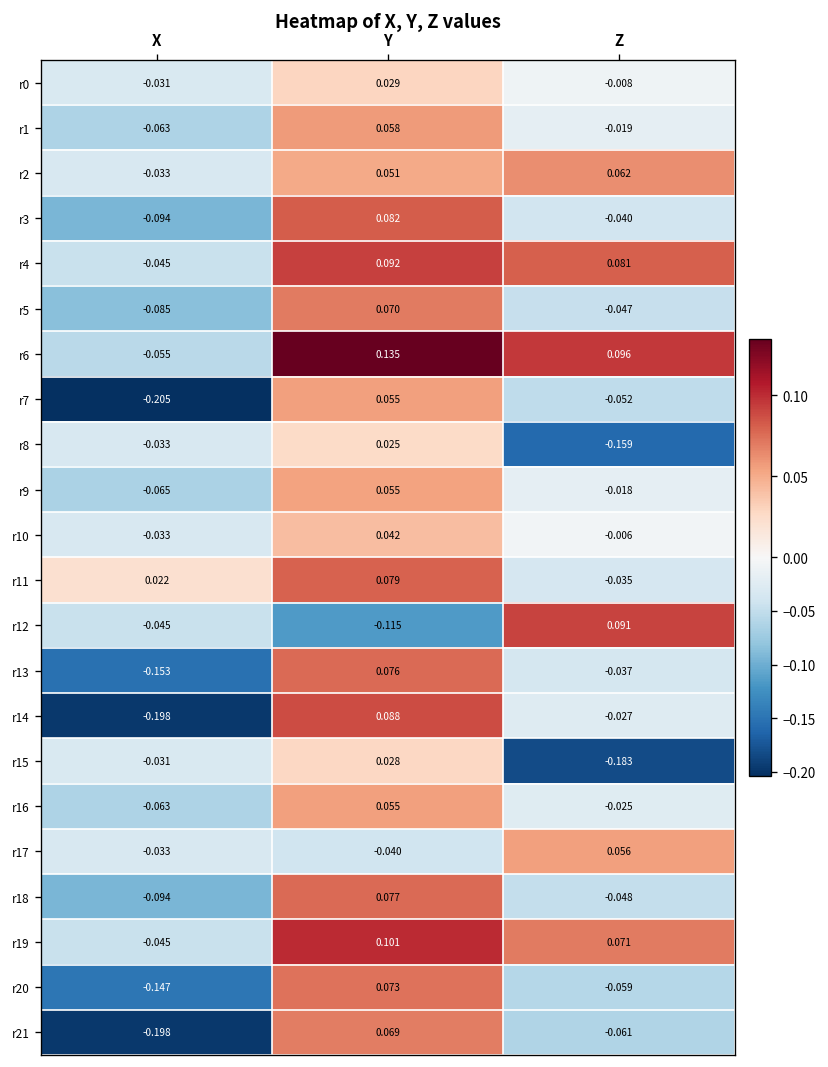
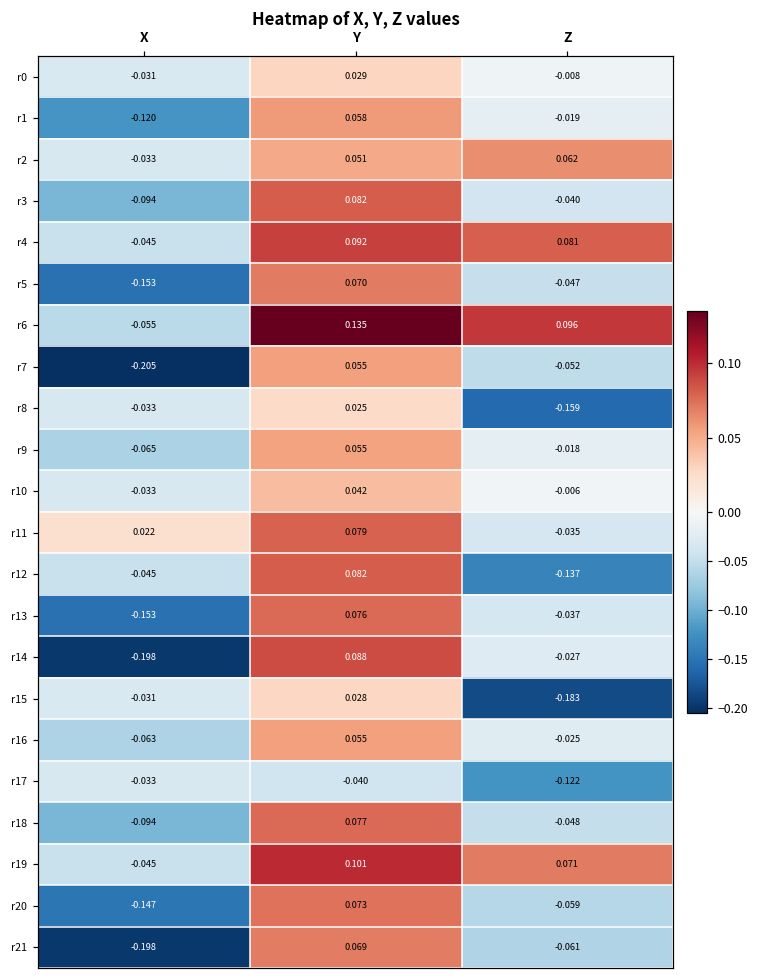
r1, X: -0.063 -> -0.120
r5, X: -0.085 -> -0.153
r12, Y: -0.115 -> 0.082
r12, Z: 0.091 -> -0.137
r17, Z: 0.056 -> -0.122
